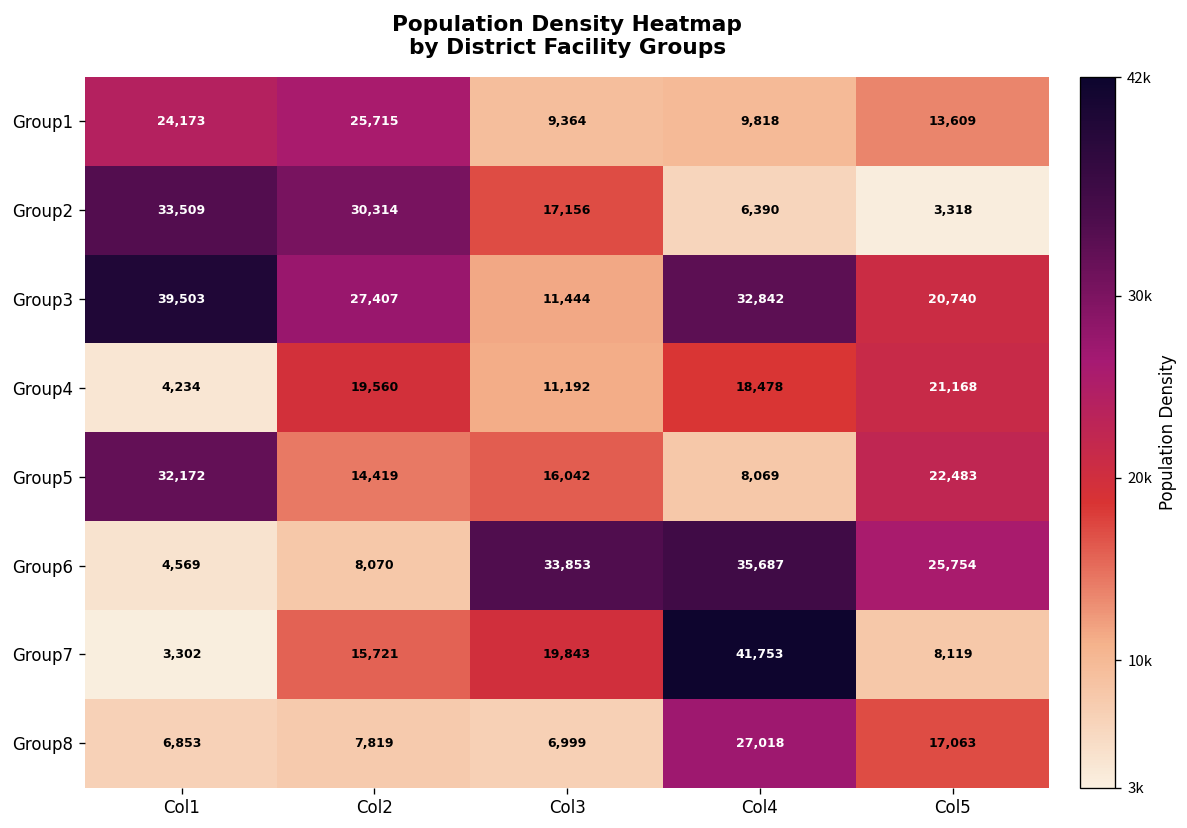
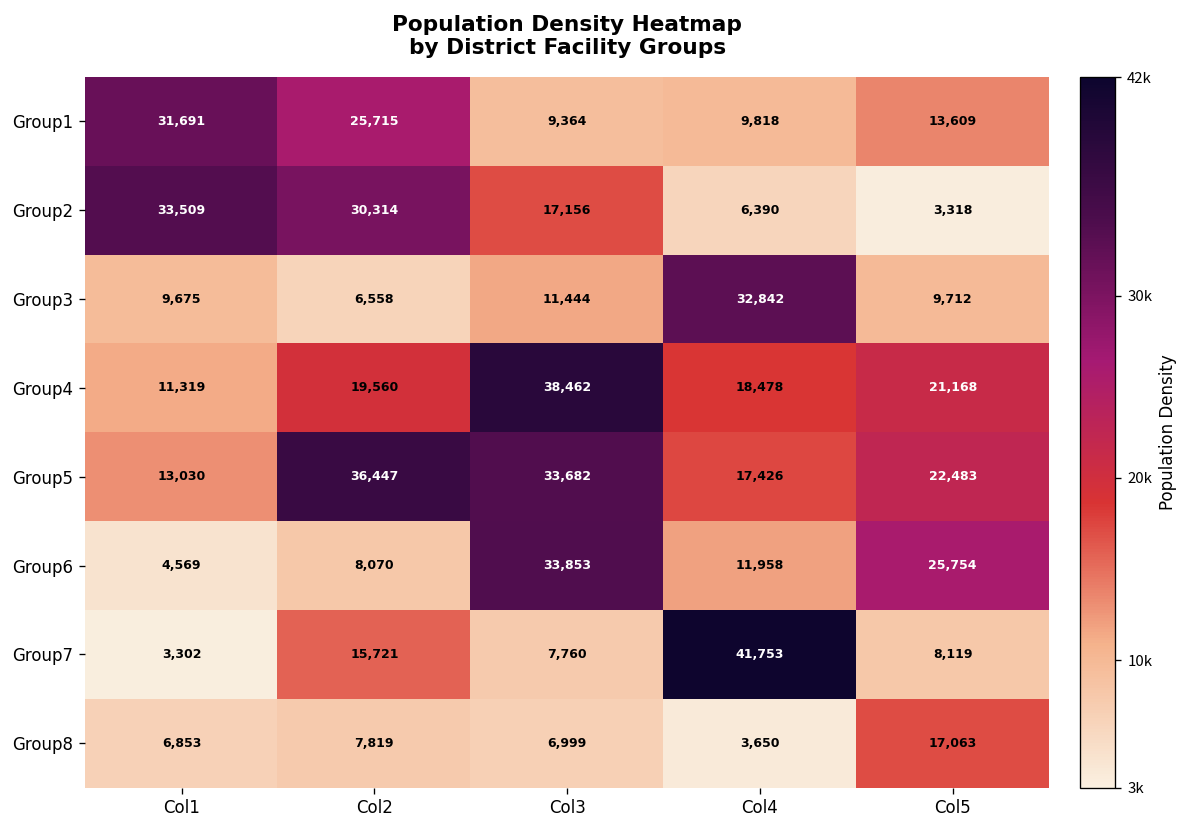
Group1, Col1: 24,173 -> 31,691
Group3, Col1: 39,503 -> 9,675
Group3, Col2: 27,407 -> 6,558
Group3, Col5: 20,740 -> 9,712
Group4, Col1: 4,234 -> 11,319
Group4, Col3: 11,192 -> 38,462
Group5, Col1: 32,172 -> 13,030
Group5, Col2: 14,419 -> 36,447
Group5, Col3: 16,042 -> 33,682
Group5, Col4: 8,069 -> 17,426
Group6, Col4: 35,687 -> 11,958
Group7, Col3: 19,843 -> 7,760
Group8, Col4: 27,018 -> 3,650
